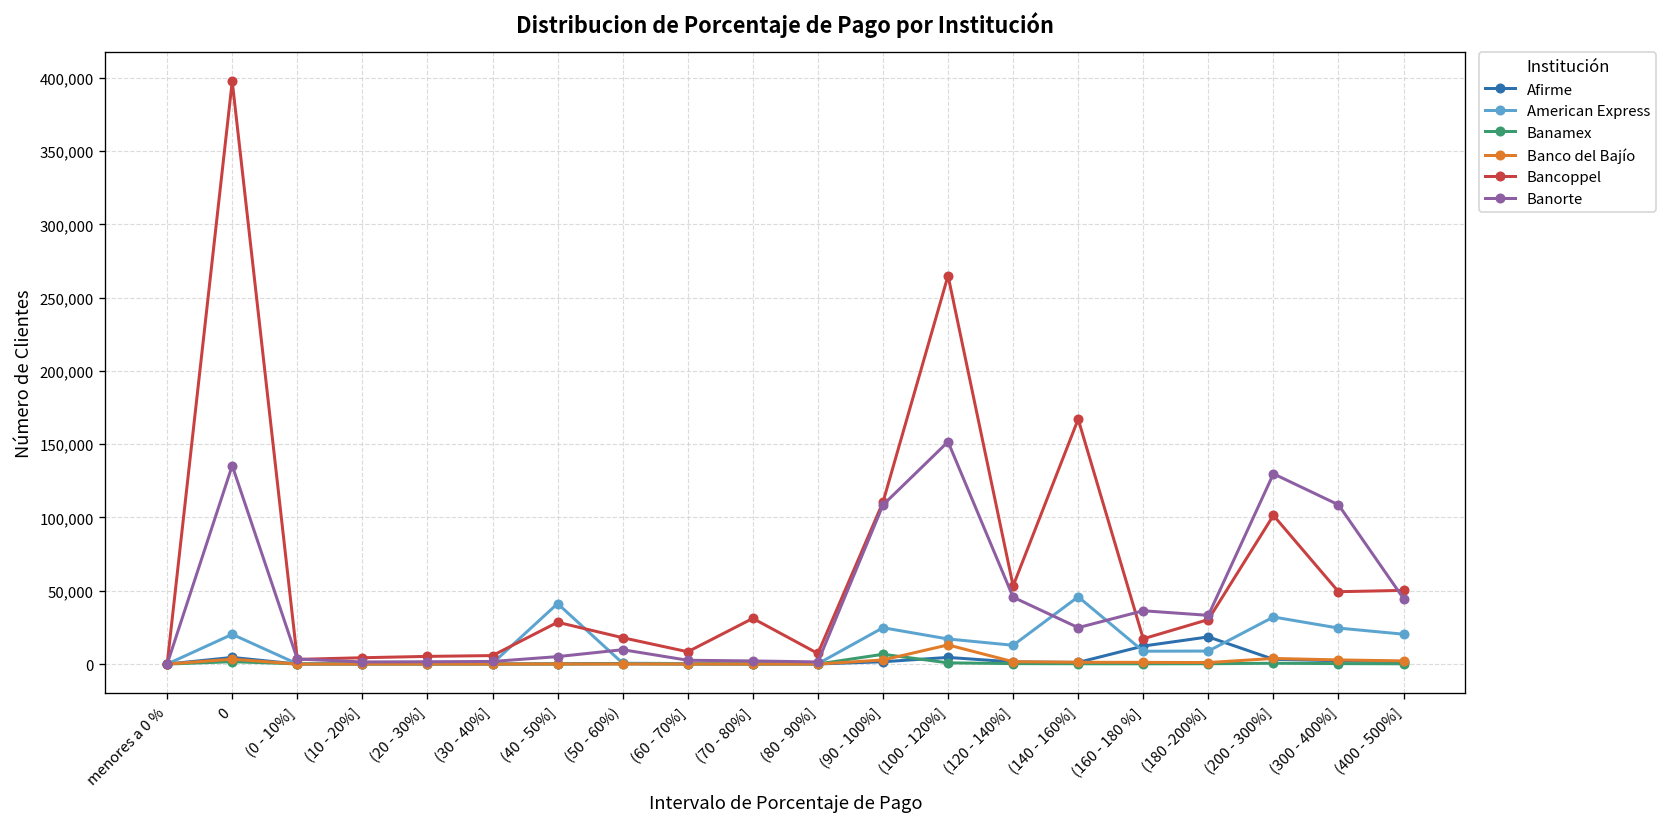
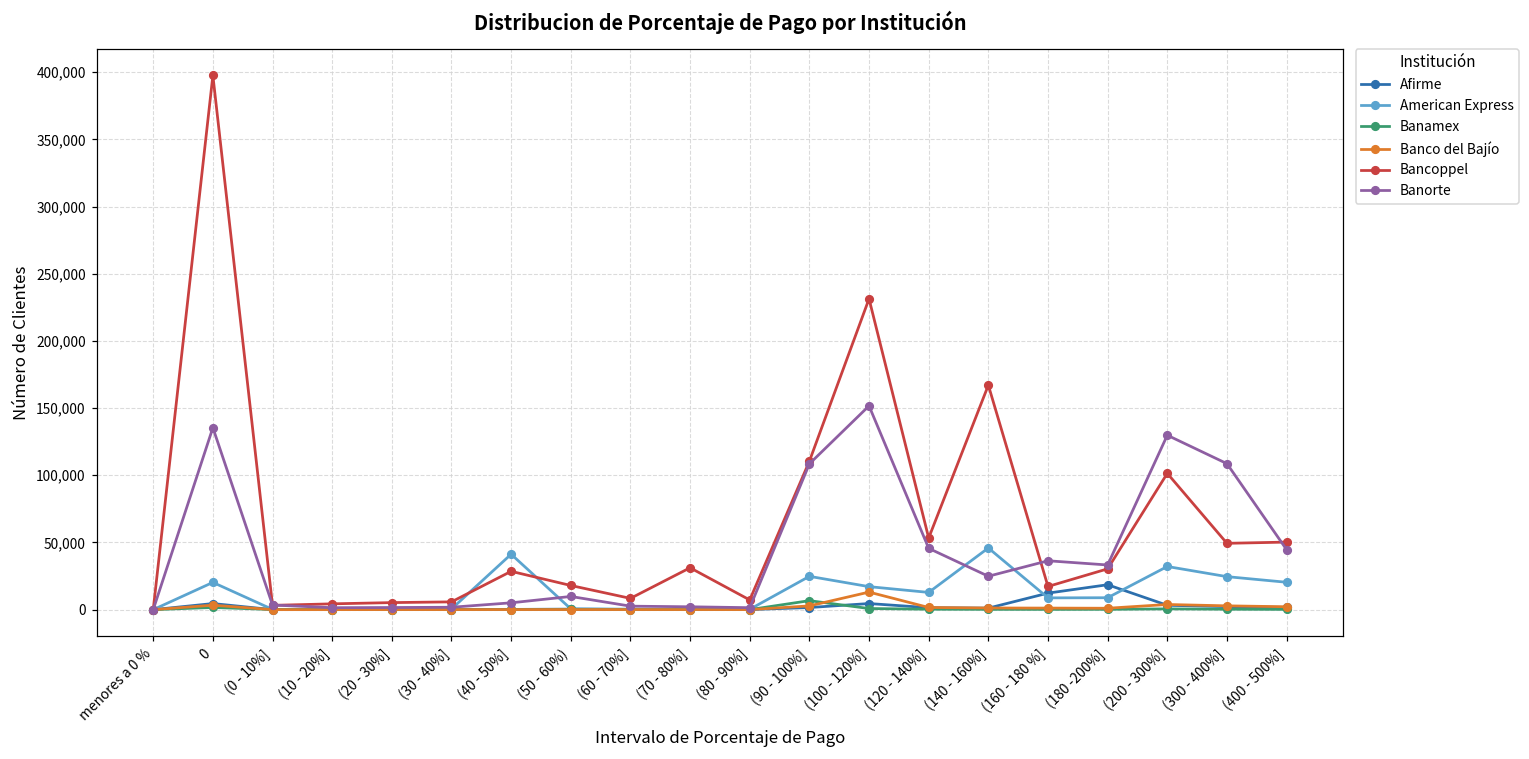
Bancoppel, (100 - 120%]: 265,000 -> 231,000
